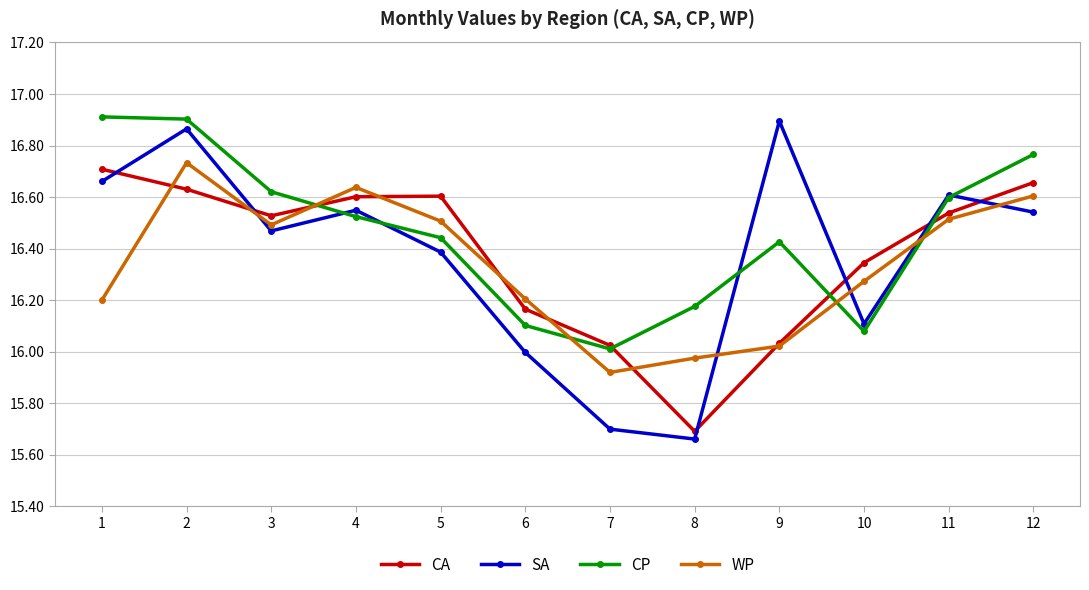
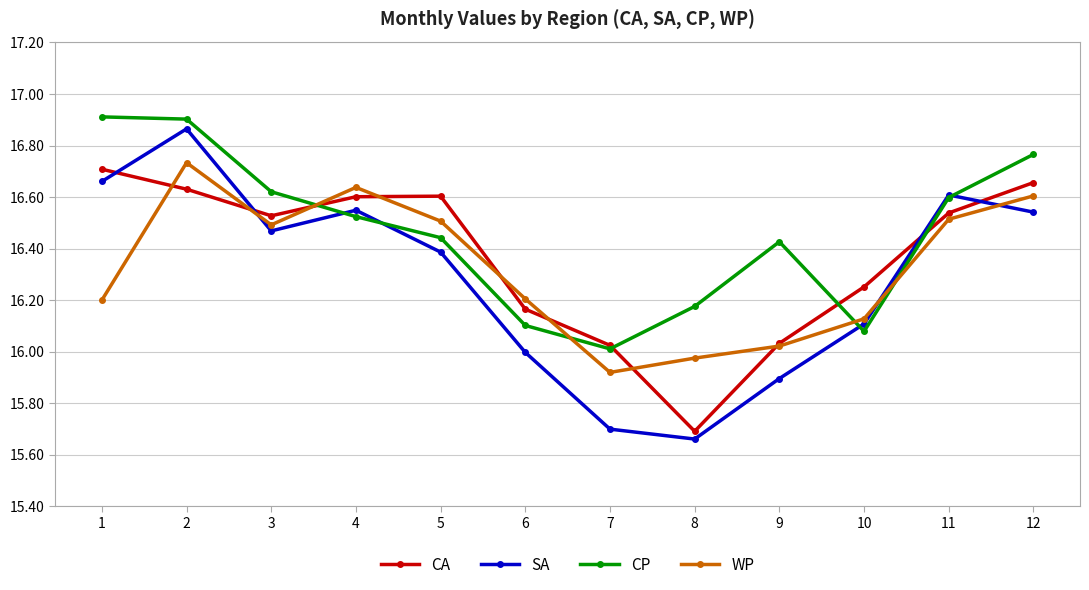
SA, 9: 16.89 -> 15.90
CA, 10: 16.34 -> 16.25
WP, 10: 16.27 -> 16.13
